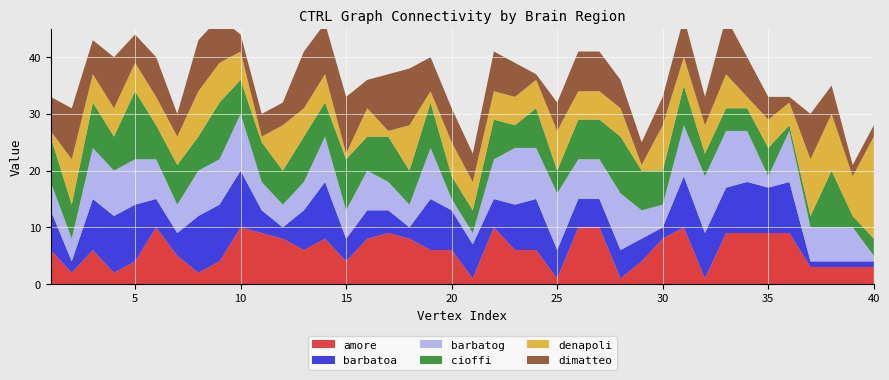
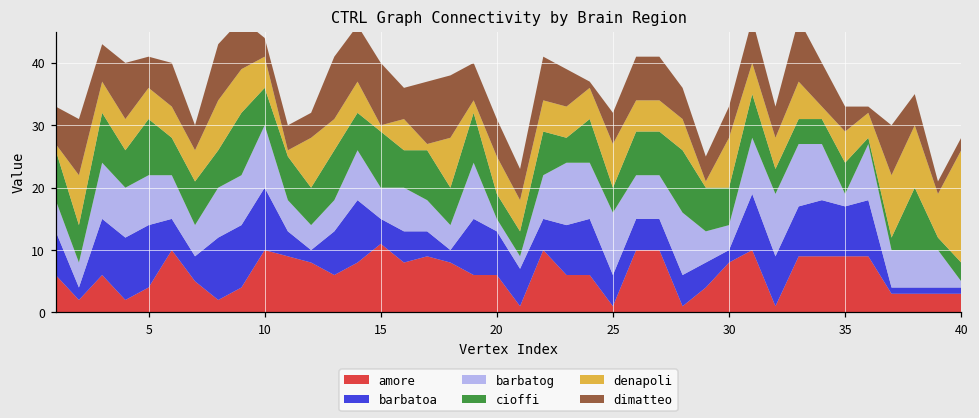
cioffi, 5: 12 -> 9
amore, 15: 4 -> 11
